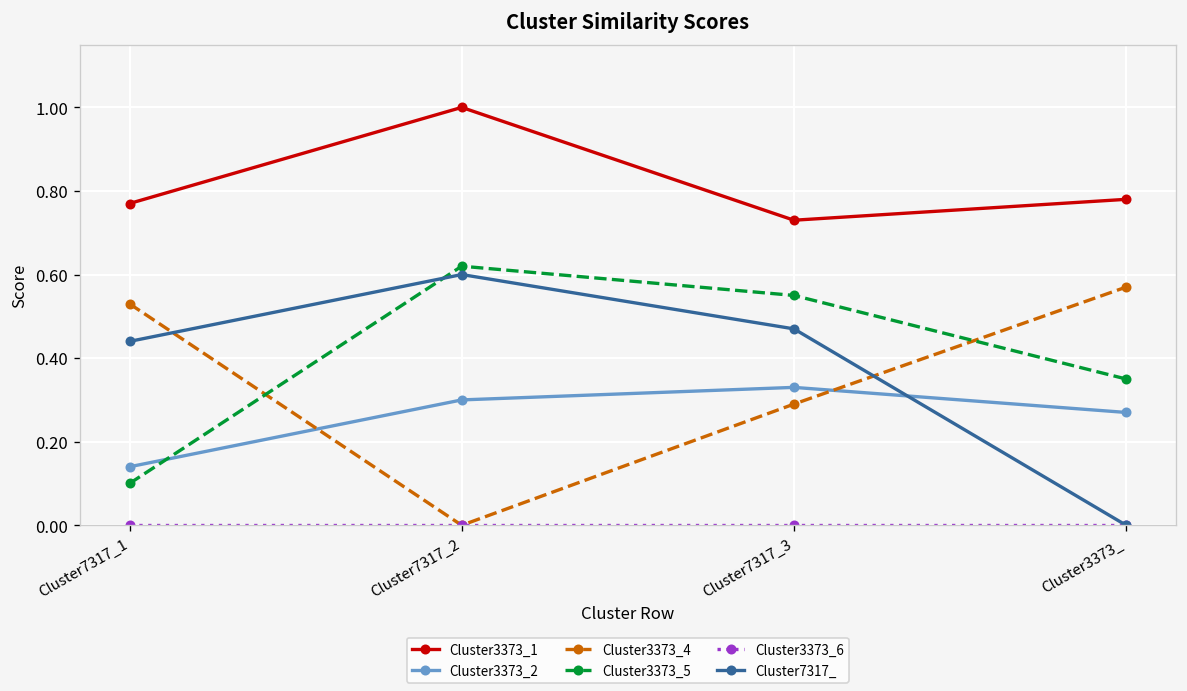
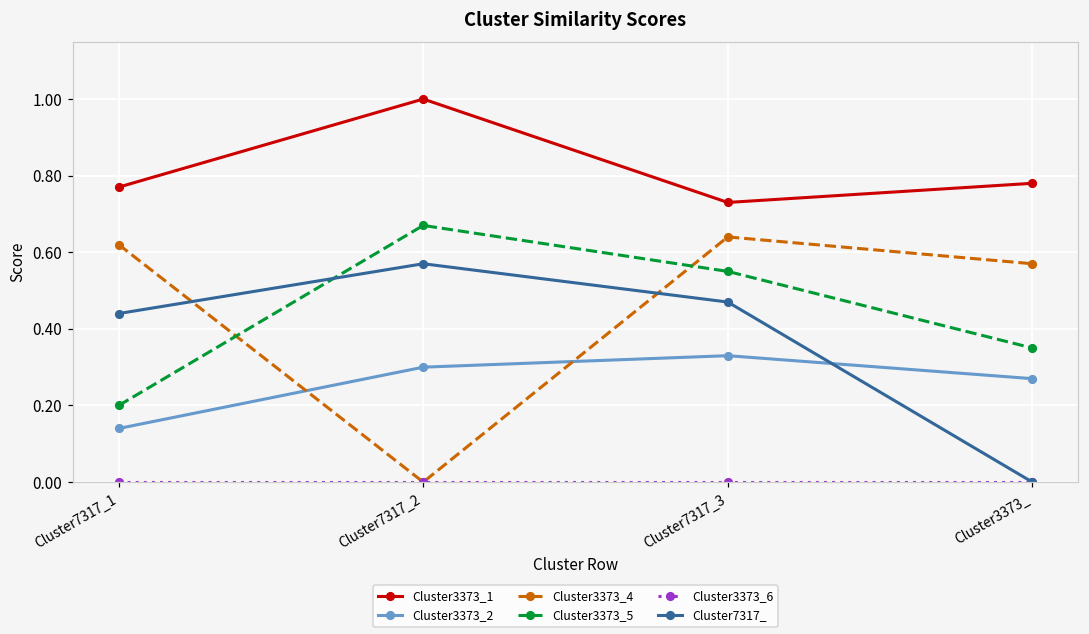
Cluster3373_4, Cluster7317_1: 0.53 -> 0.62
Cluster3373_5, Cluster7317_1: 0.1 -> 0.2
Cluster3373_5, Cluster7317_2: 0.62 -> 0.67
Cluster7317_, Cluster7317_2: 0.60 -> 0.57
Cluster3373_4, Cluster7317_3: 0.29 -> 0.64
